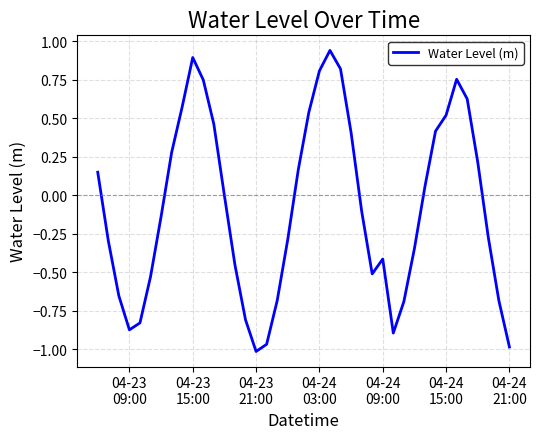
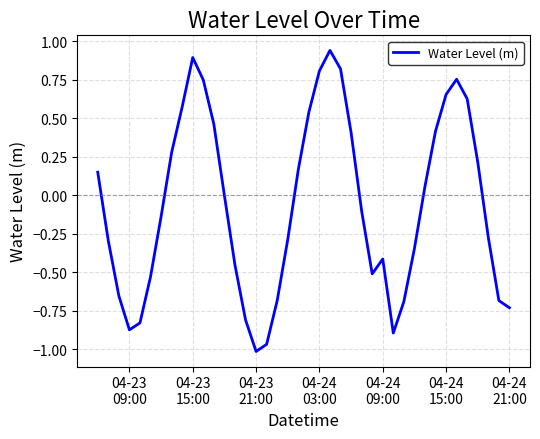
04-24 15:00: 0.52 -> 0.65
04-24 21:00: -0.99 -> -0.73
